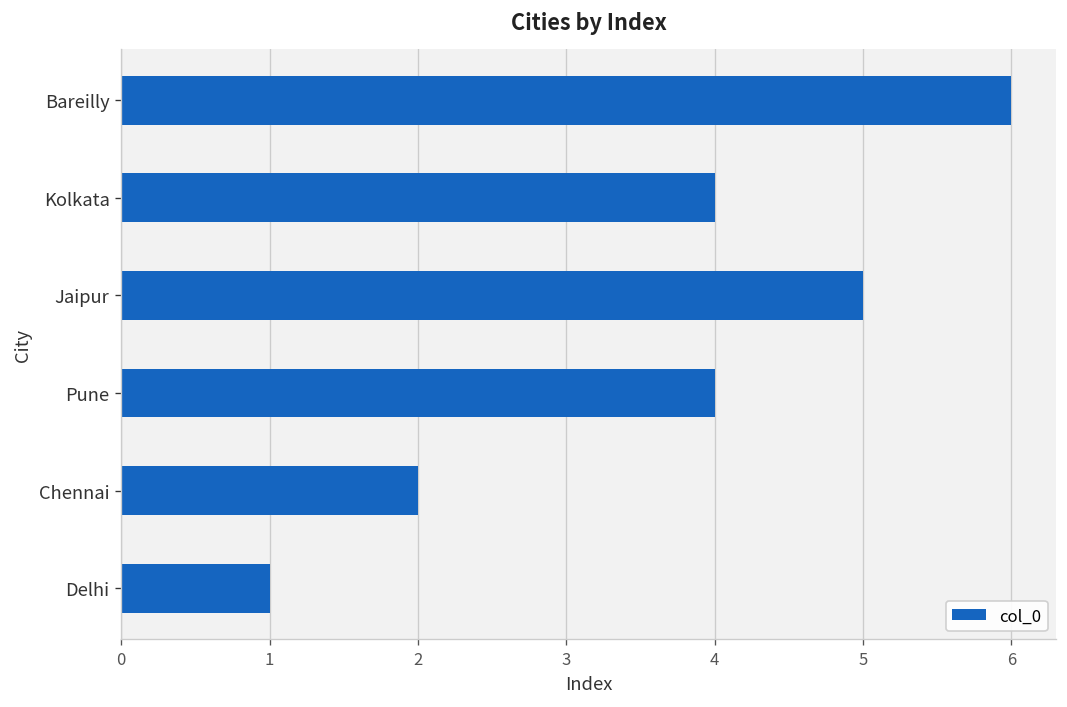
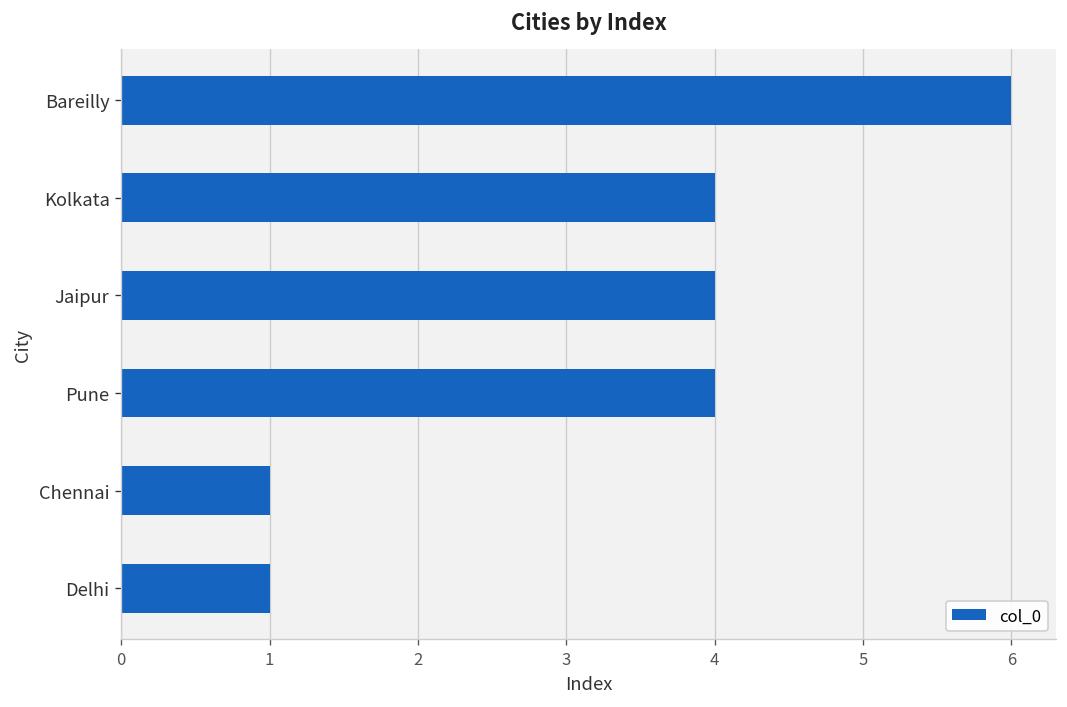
Jaipur: 5 -> 4
Chennai: 2 -> 1
